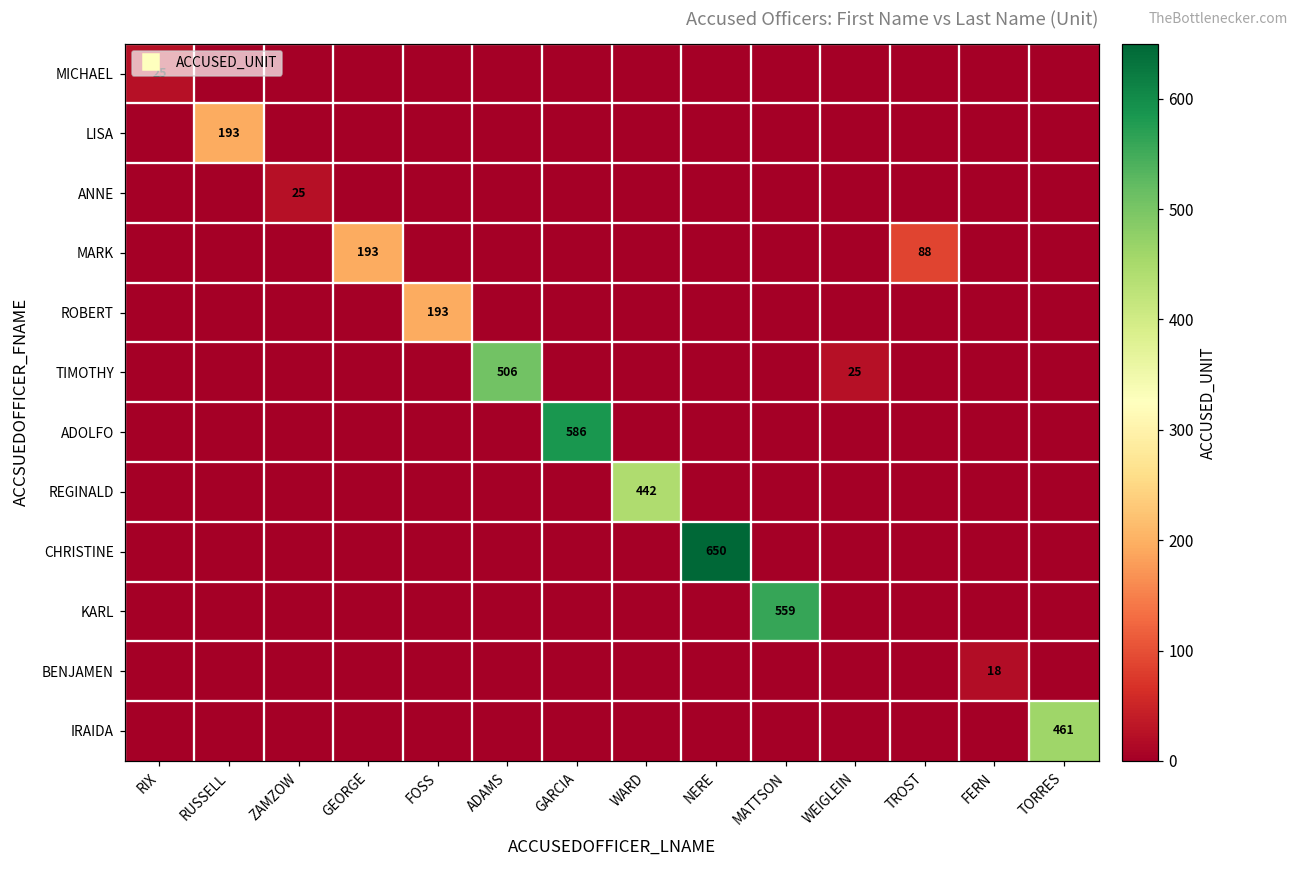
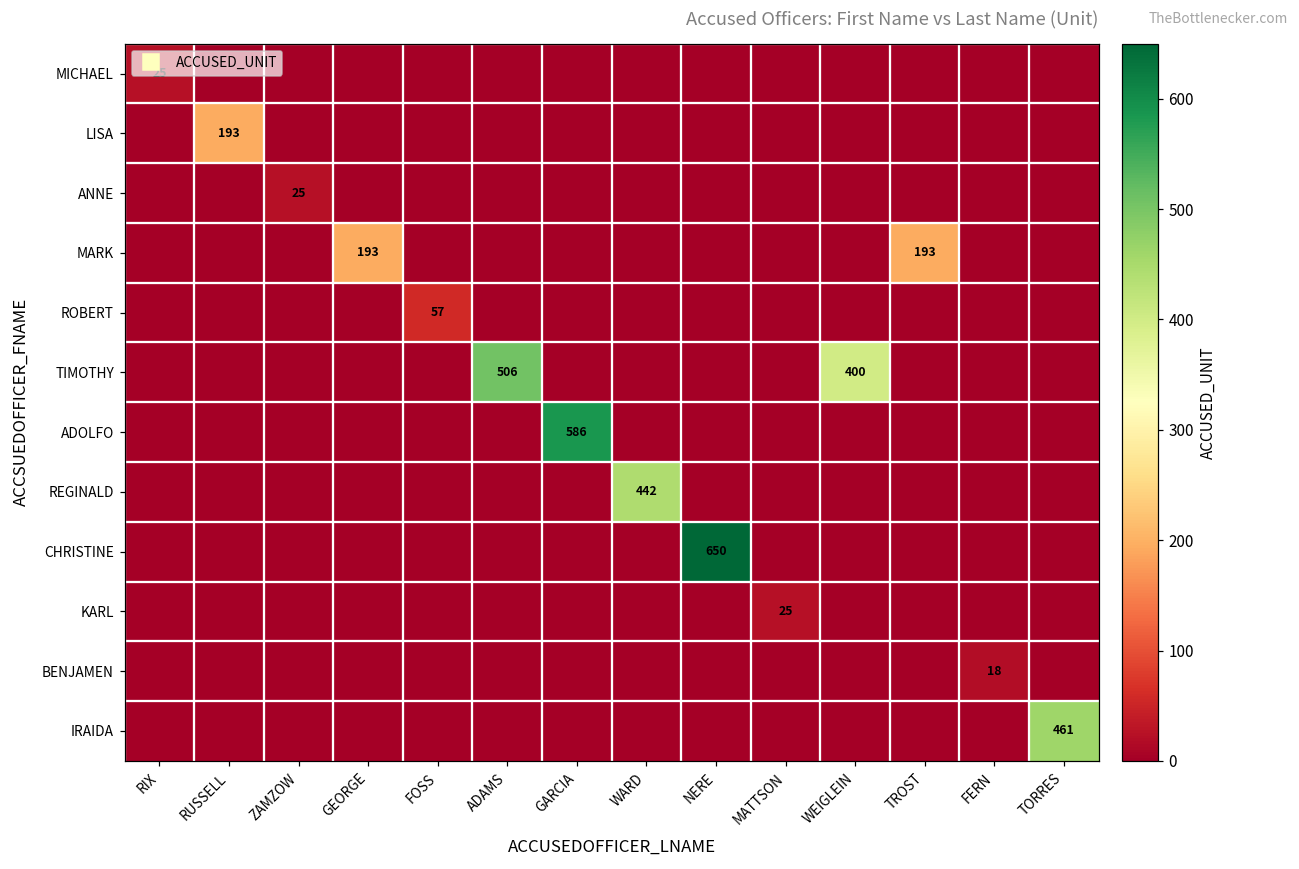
MARK, TROST: 88 -> 193
ROBERT, FOSS: 193 -> 57
TIMOTHY, WEIGLEIN: 25 -> 400
KARL, MATTSON: 559 -> 25
